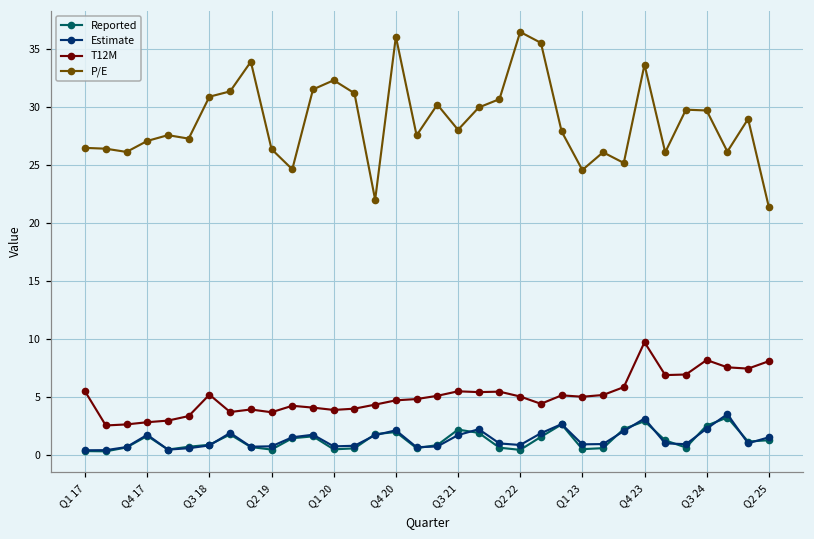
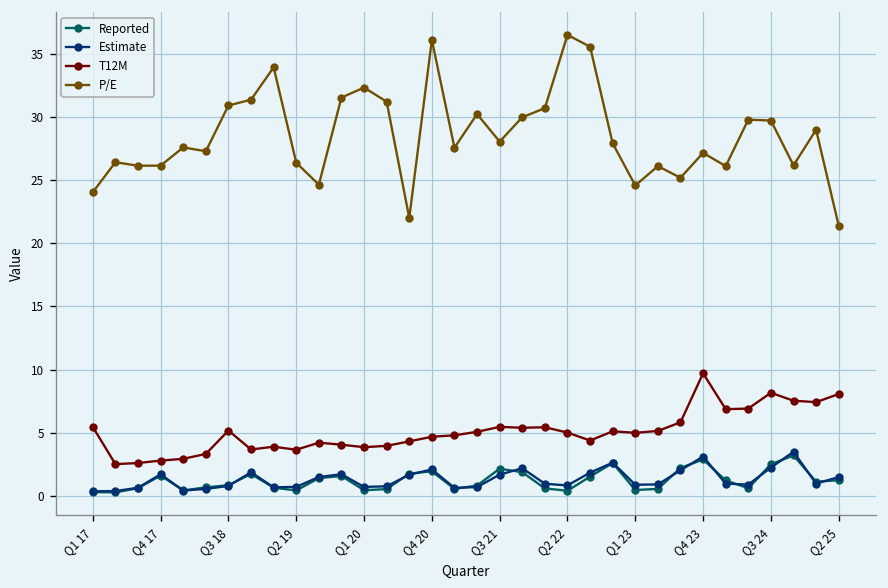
P/E, Q1 17: 26.5 -> 24.0
P/E, Q4 17: 27.1 -> 26.1
P/E, Q4 23: 33.7 -> 27.2
